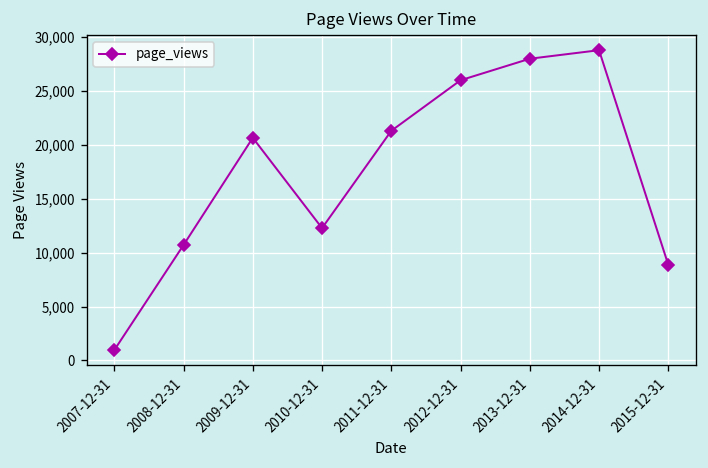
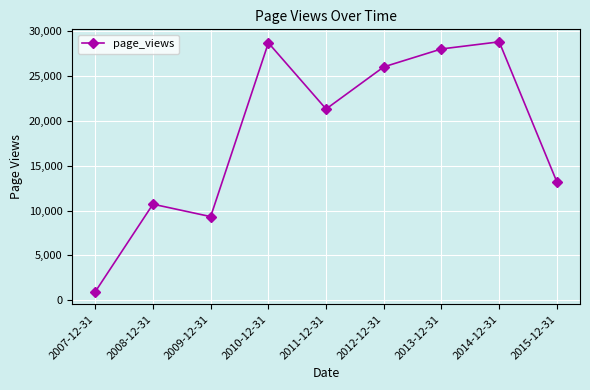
2009-12-31: 21,000 -> 9,000
2010-12-31: 12,000 -> 29,000
2015-12-31: 9,000 -> 13,000
